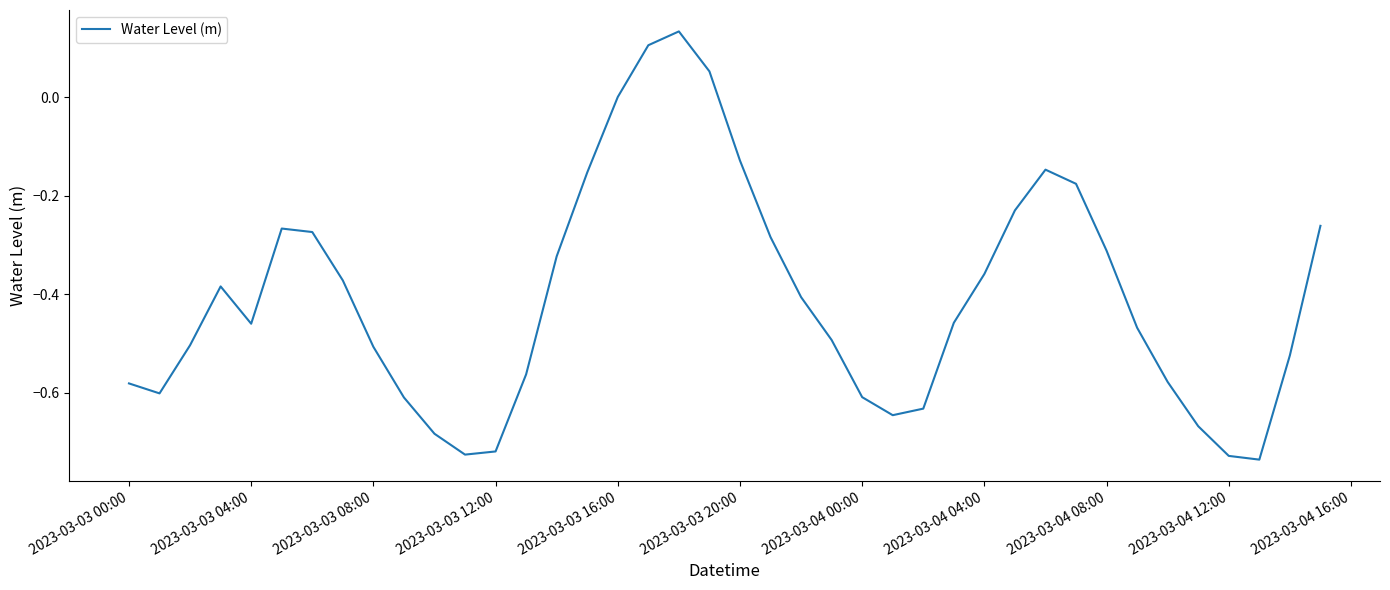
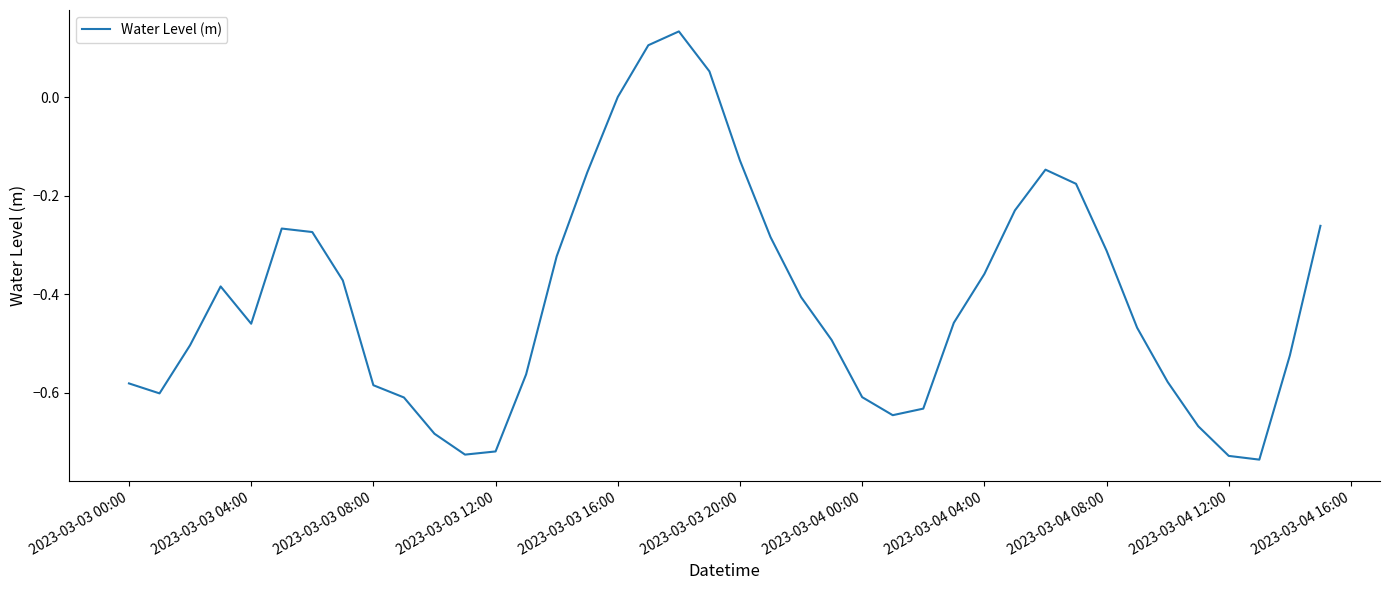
2023-03-03 08:00: -0.51 -> -0.59
